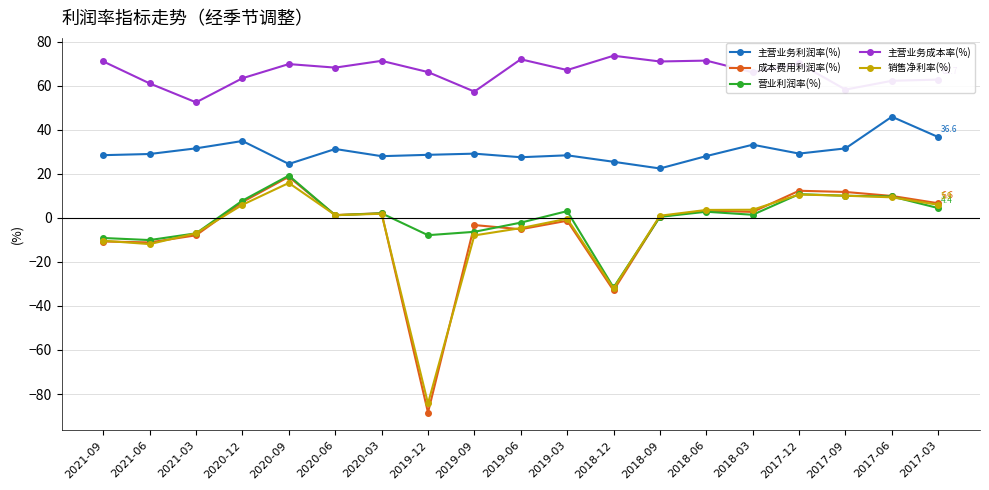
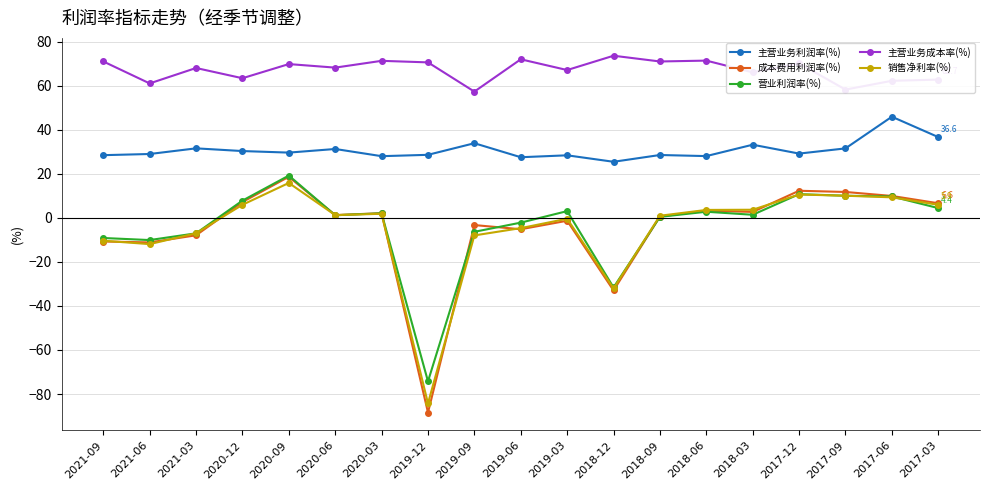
主营业务成本率(%), 2021-03: 52 -> 68
主营业务利润率(%), 2020-12: 35 -> 30
主营业务利润率(%), 2020-09: 24 -> 30
营业利润率(%), 2019-12: -8 -> -74
主营业务成本率(%), 2019-12: 66 -> 71
主营业务利润率(%), 2019-09: 29 -> 34
主营业务利润率(%), 2018-09: 22 -> 28
